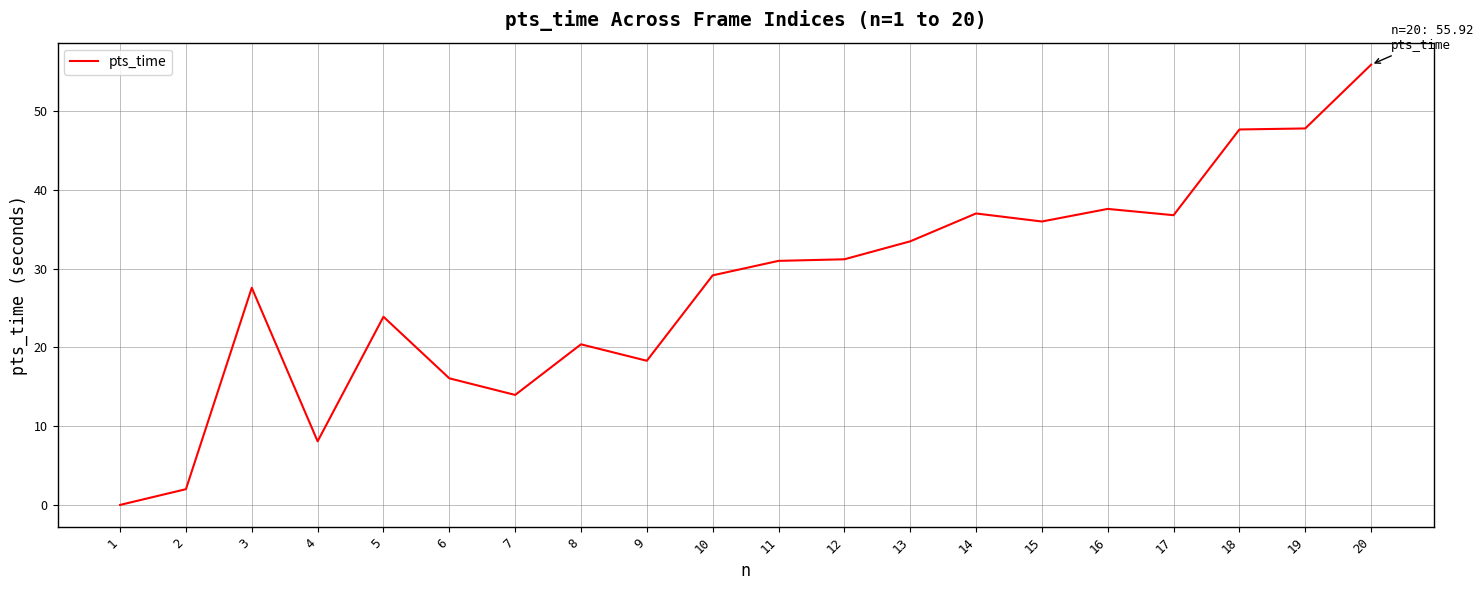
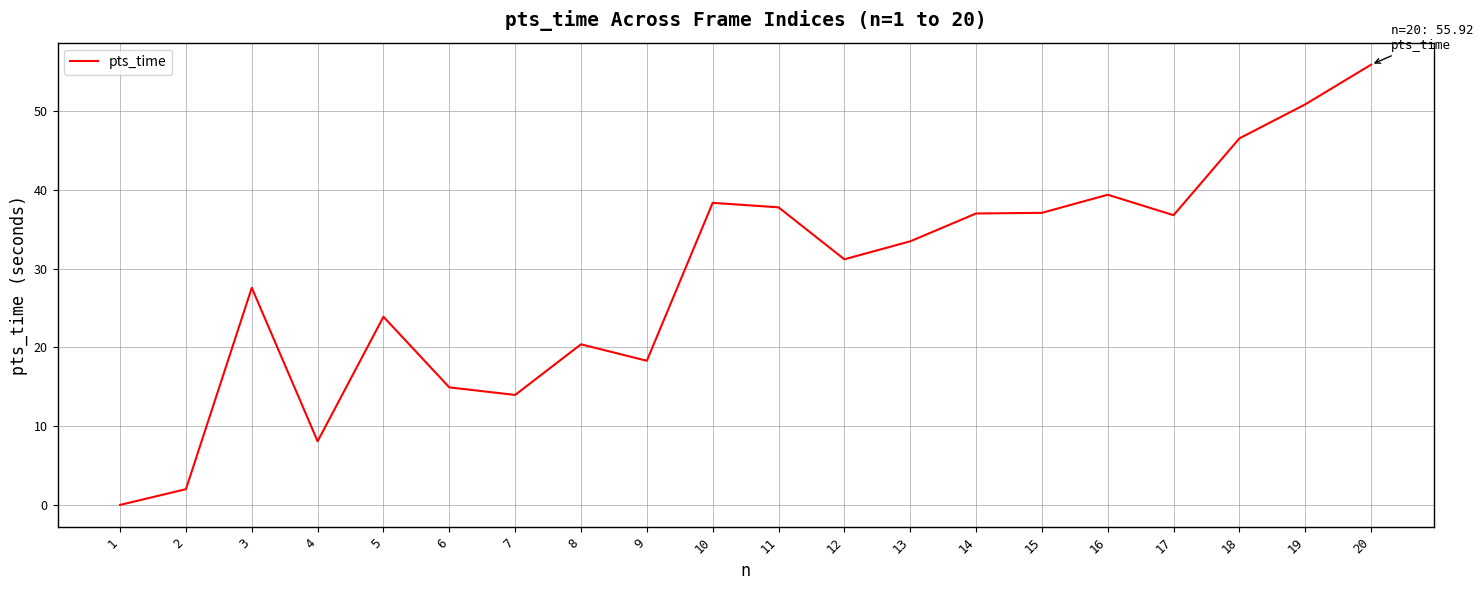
6: 16 -> 15
10: 29 -> 38
11: 31 -> 38
15: 36 -> 37
16: 38 -> 39
18: 48 -> 47
19: 48 -> 51
